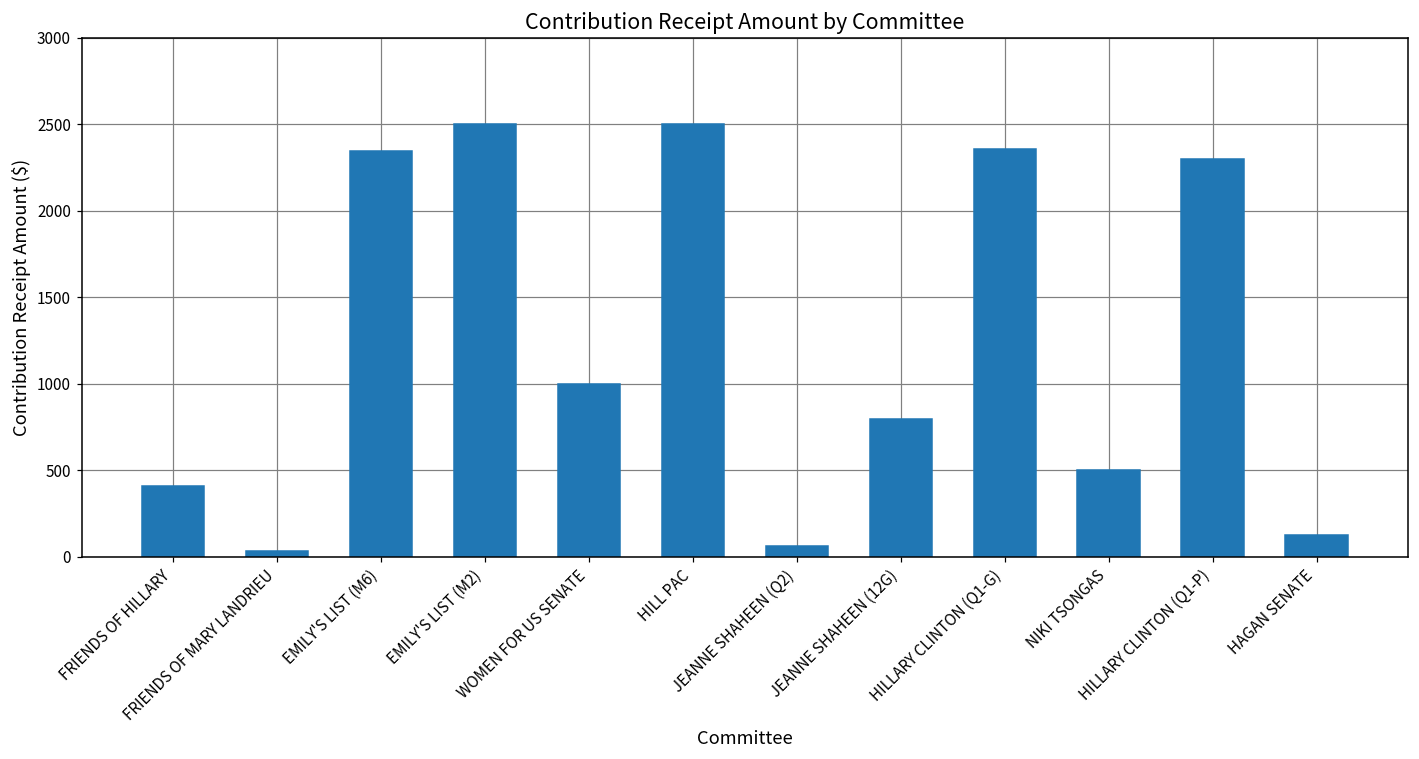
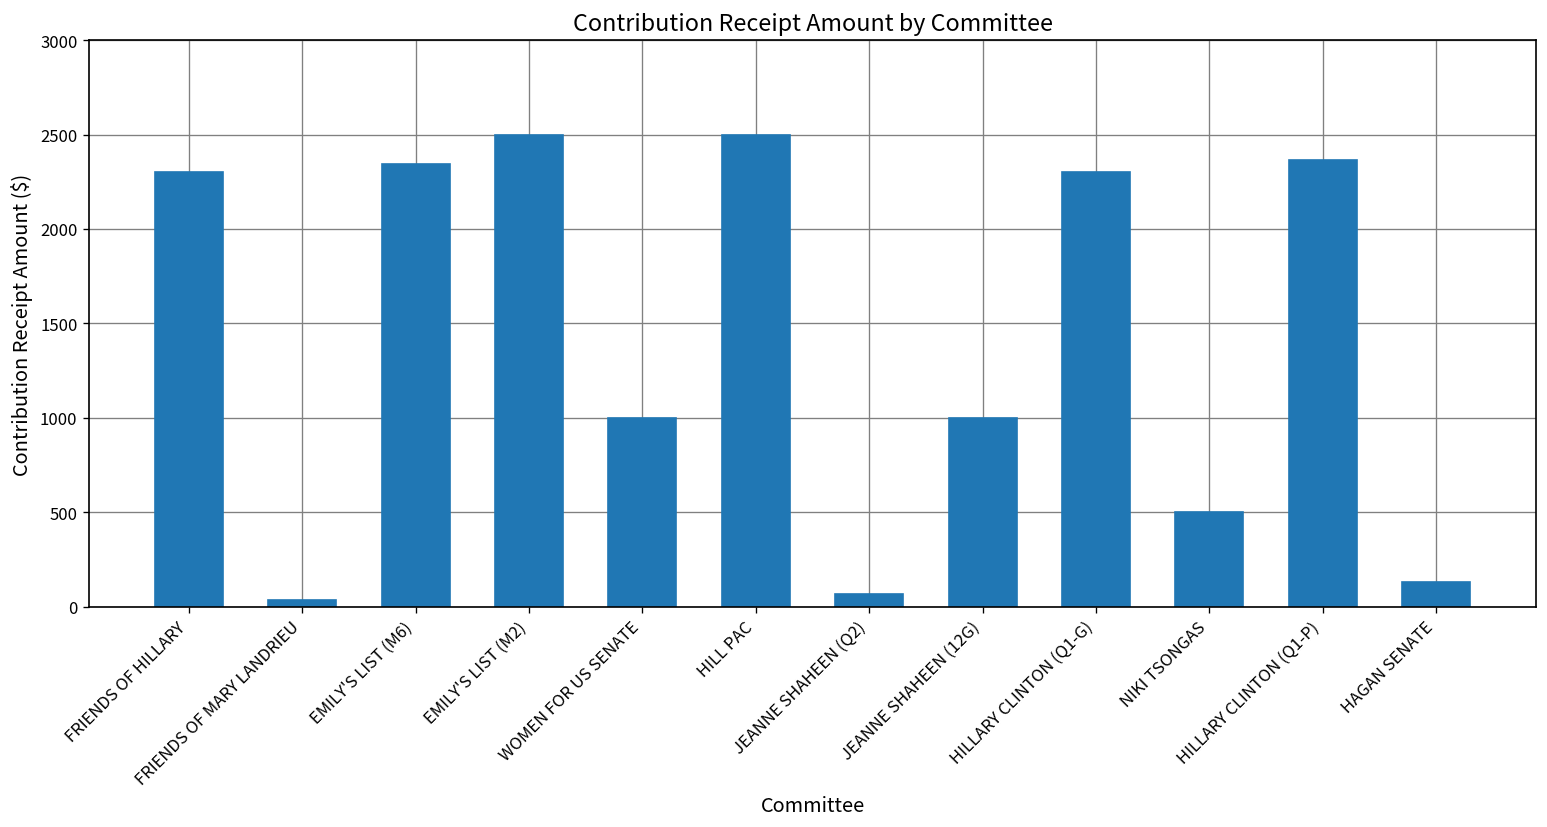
FRIENDS OF HILLARY: 410 -> 2300
JEANNE SHAHEEN (12G): 800 -> 1000
HILLARY CLINTON (Q1-G): 2360 -> 2300
HILLARY CLINTON (Q1-P): 2300 -> 2370
